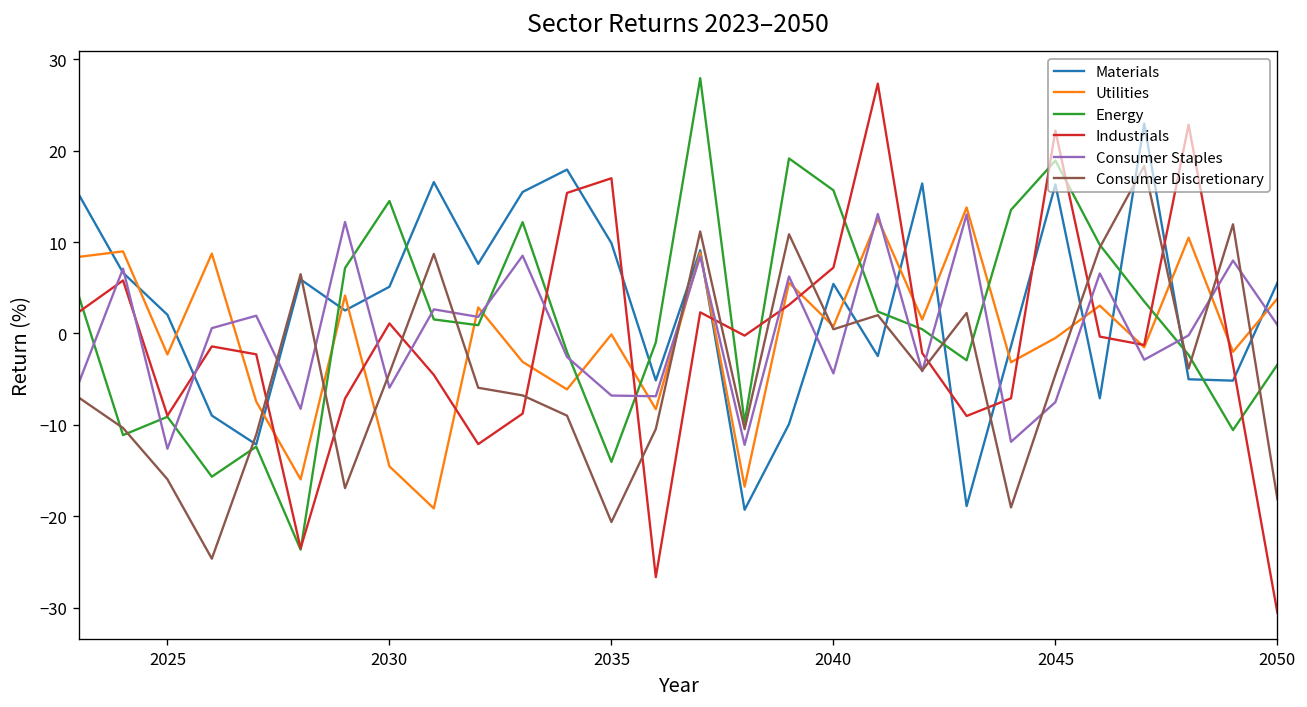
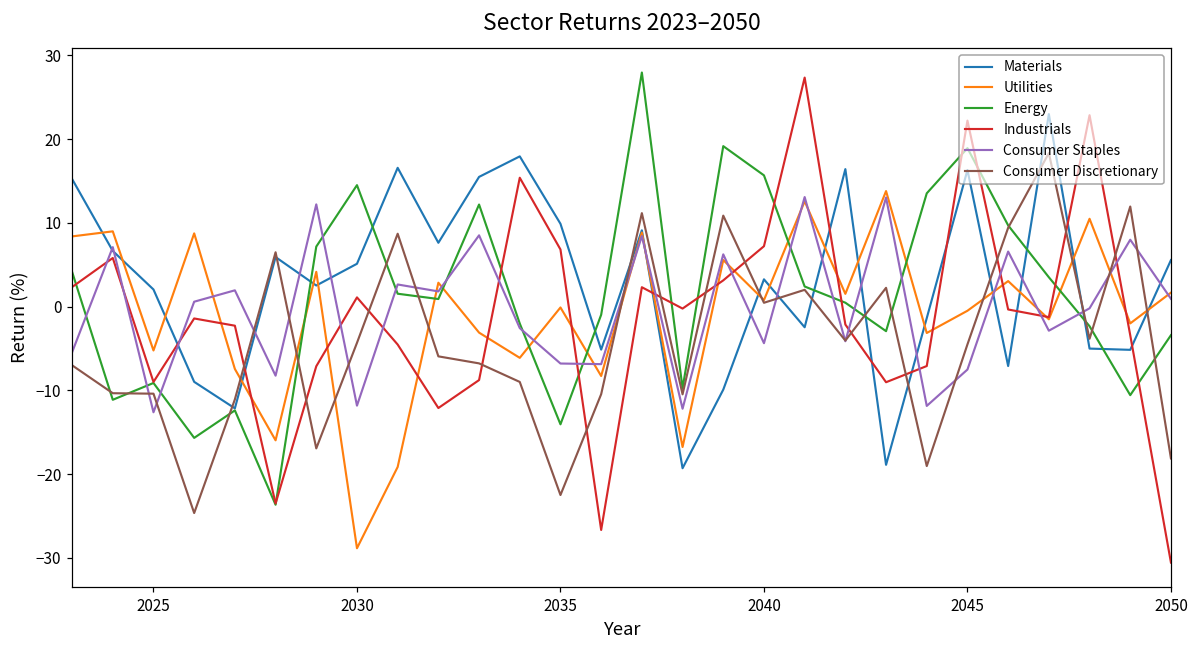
Utilities, 2025: -2 -> -5
Consumer Discretionary, 2025: -16 -> -10
Utilities, 2030: -15 -> -29
Consumer Staples, 2030: -6 -> -12
Industrials, 2035: 17 -> 7
Consumer Discretionary, 2035: -21 -> -22
Materials, 2040: 5 -> 3
Utilities, 2050: 4 -> 2
